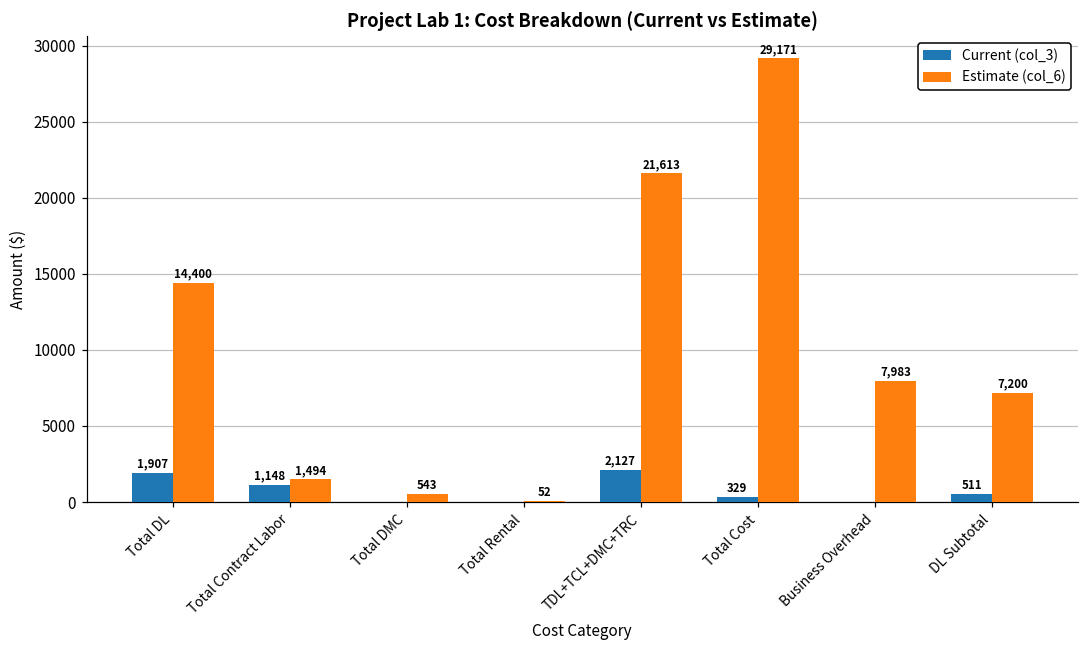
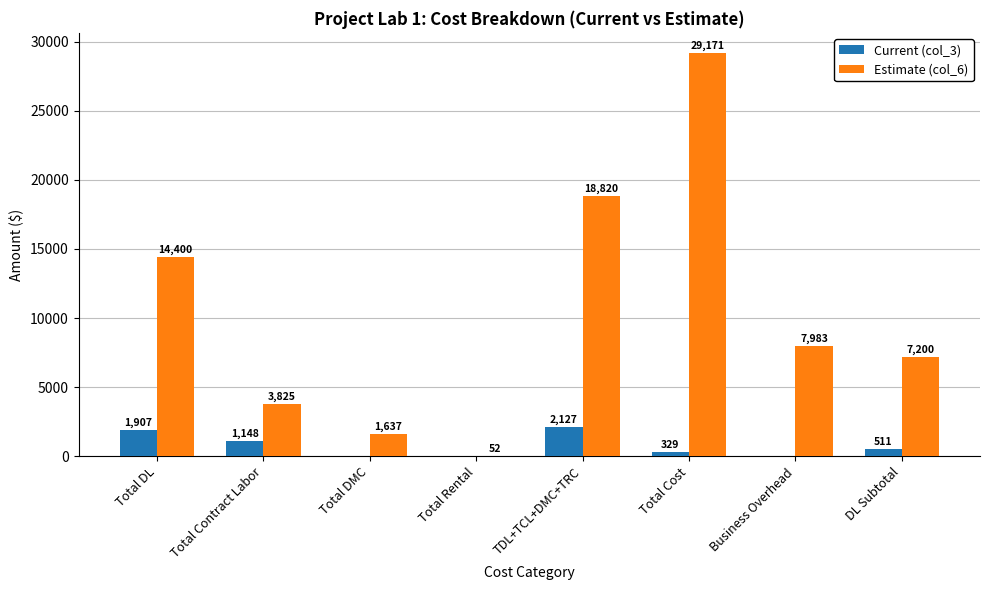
Estimate (col_6), Total Contract Labor: 1,494 -> 3,825
Estimate (col_6), Total DMC: 543 -> 1,637
Estimate (col_6), TDL+TCL+DMC+TRC: 21,613 -> 18,820
